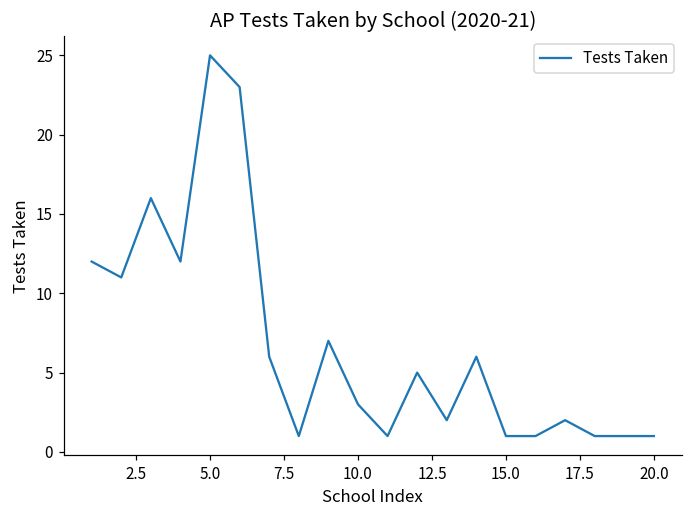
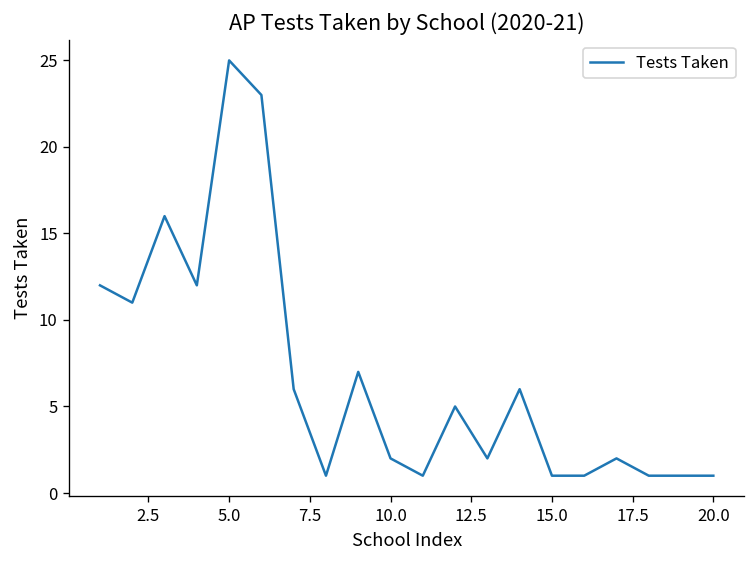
10.0: 3 -> 2
